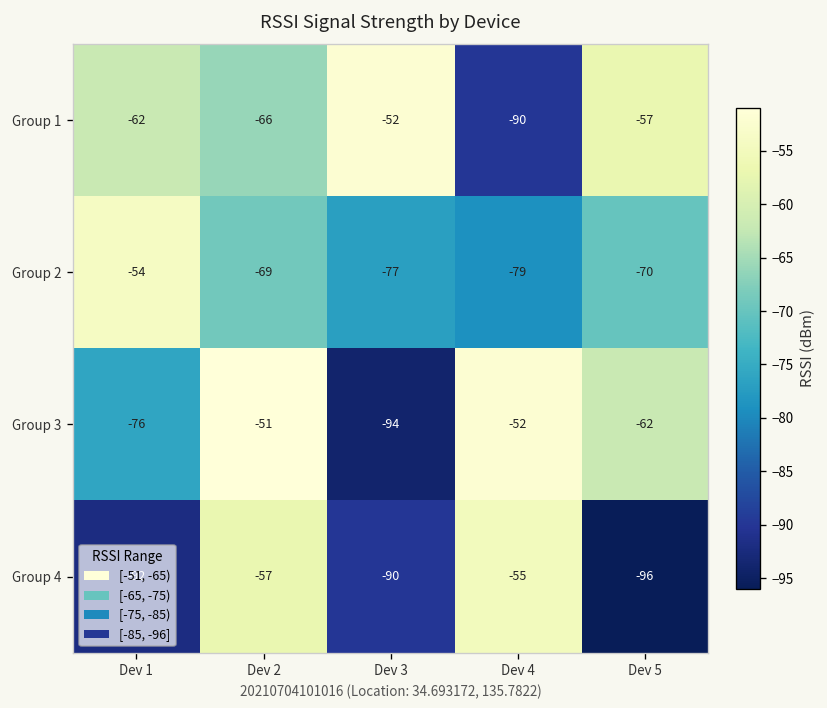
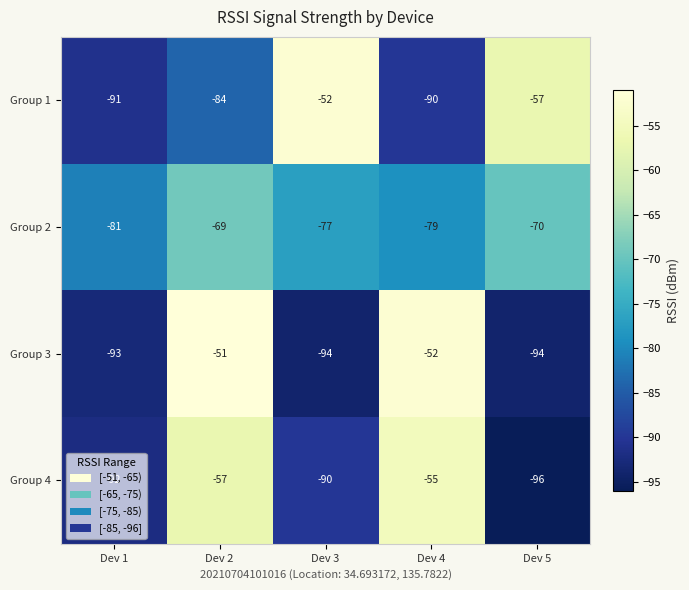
Group 1, Dev 1: -62 -> -91
Group 1, Dev 2: -66 -> -84
Group 2, Dev 1: -54 -> -81
Group 3, Dev 1: -76 -> -93
Group 3, Dev 5: -62 -> -94
